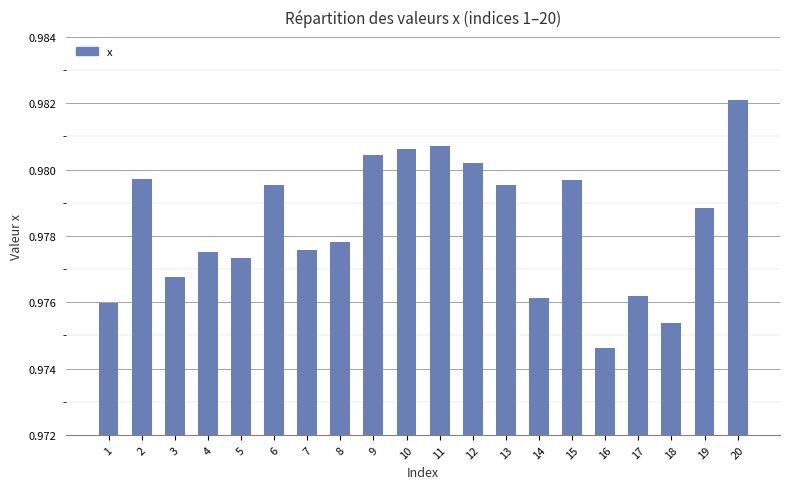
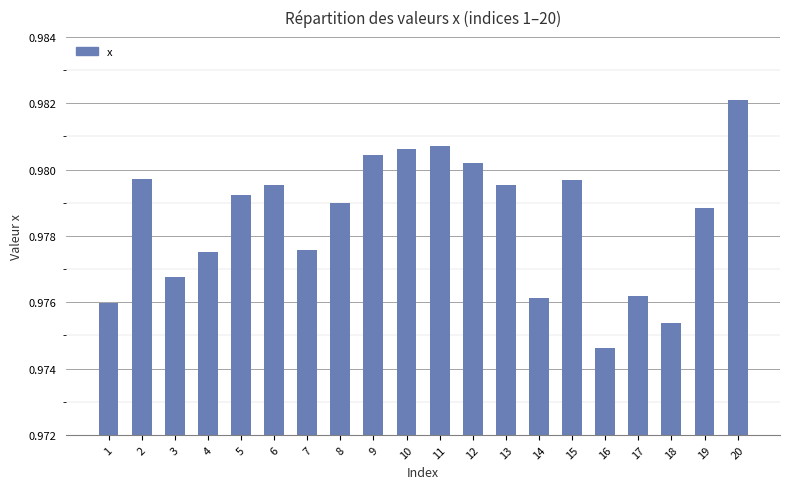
5: 0.9773 -> 0.9792
8: 0.9778 -> 0.9790
